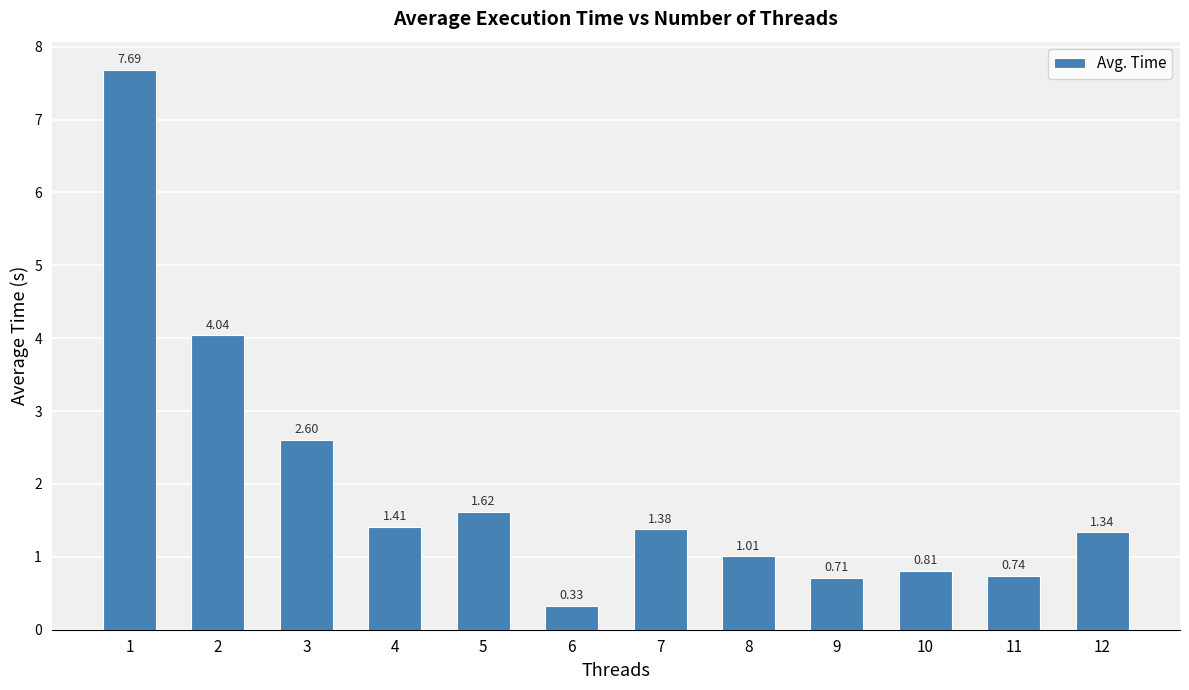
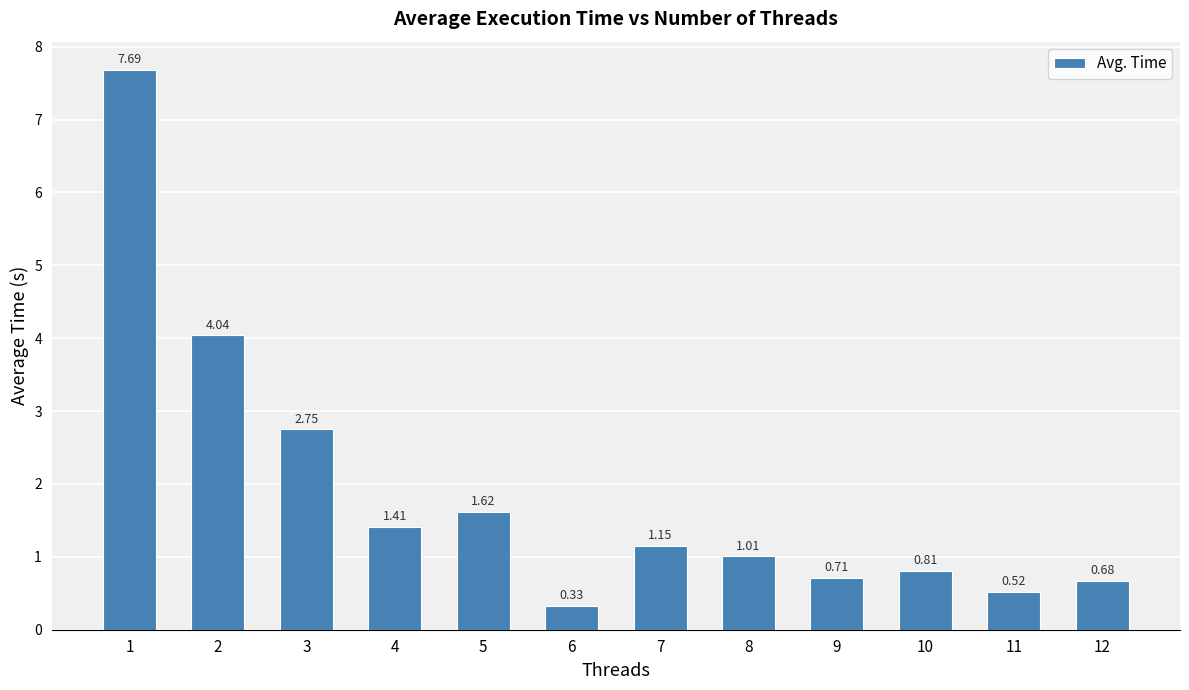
3: 2.60 -> 2.75
7: 1.38 -> 1.15
11: 0.74 -> 0.52
12: 1.34 -> 0.68
